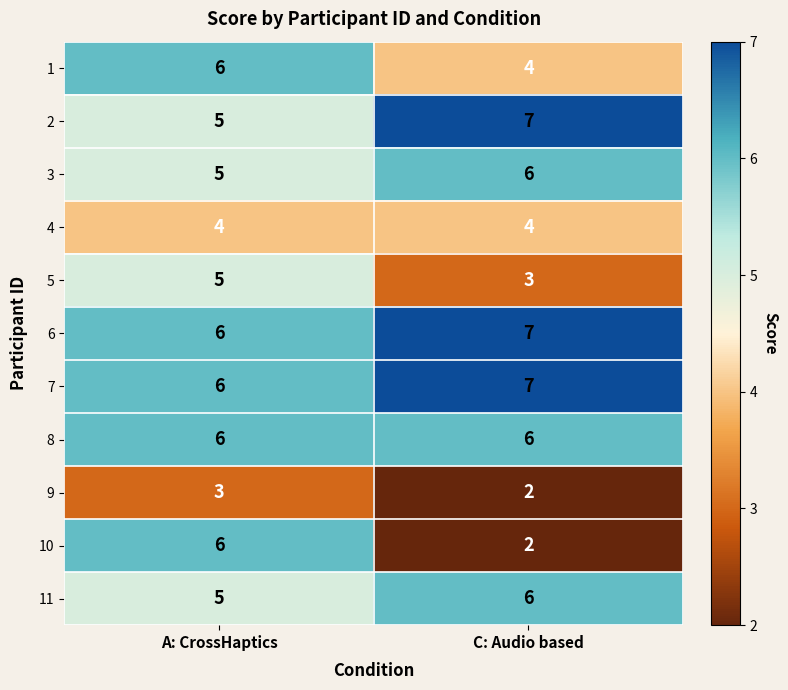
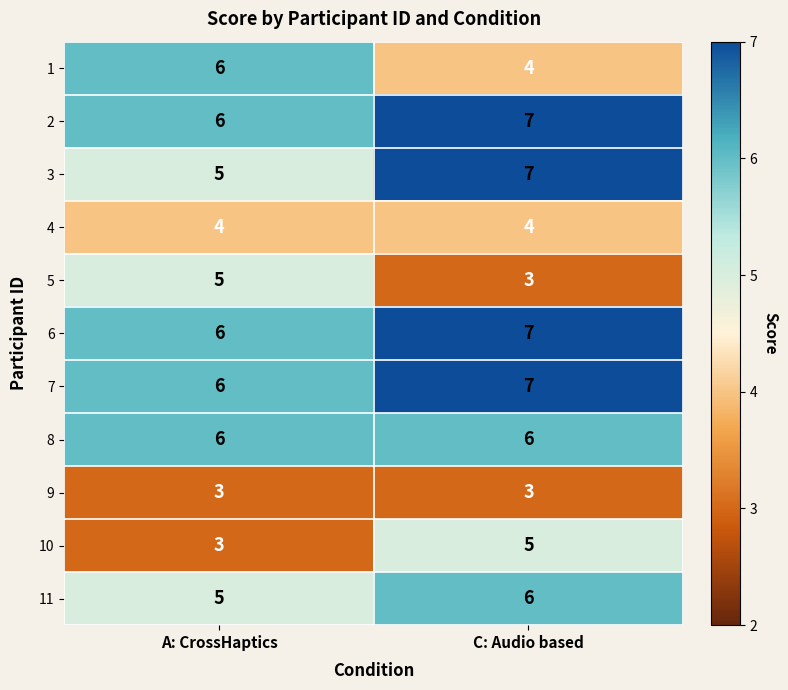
2, A: CrossHaptics: 5 -> 6
3, C: Audio based: 6 -> 7
9, C: Audio based: 2 -> 3
10, A: CrossHaptics: 6 -> 3
10, C: Audio based: 2 -> 5
